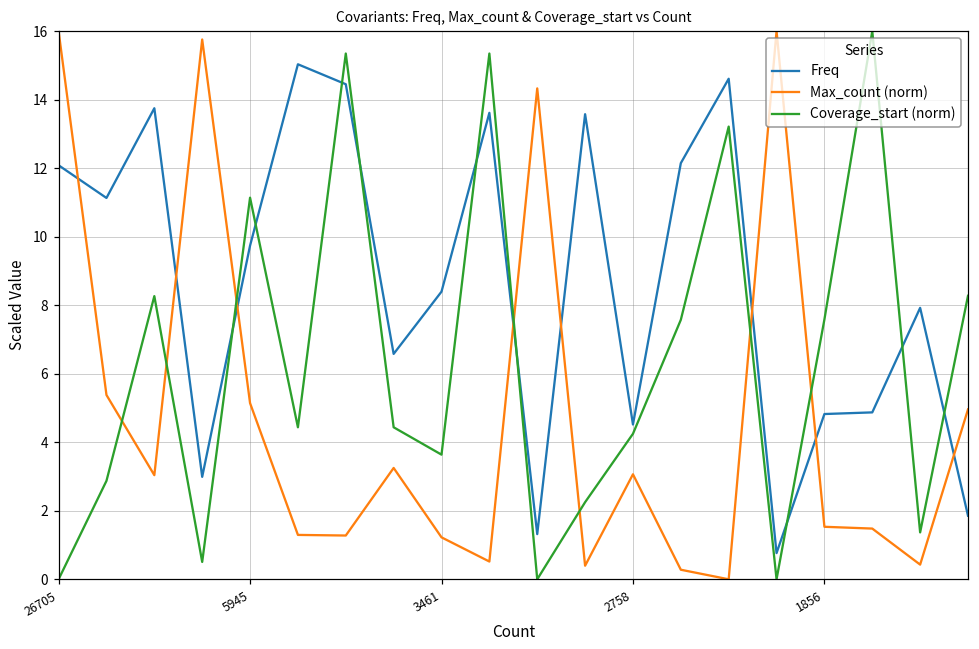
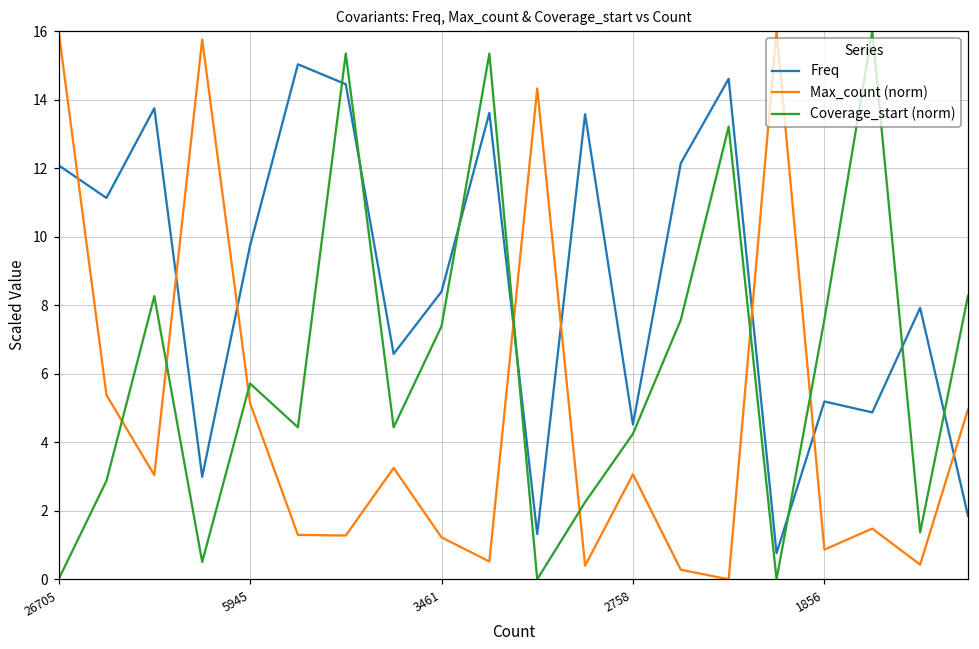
Coverage_start (norm), 5945: 11.1 -> 5.7
Coverage_start (norm), 3461: 3.6 -> 7.4
Freq, 1856: 4.8 -> 5.2
Max_count (norm), 1856: 1.5 -> 0.9
